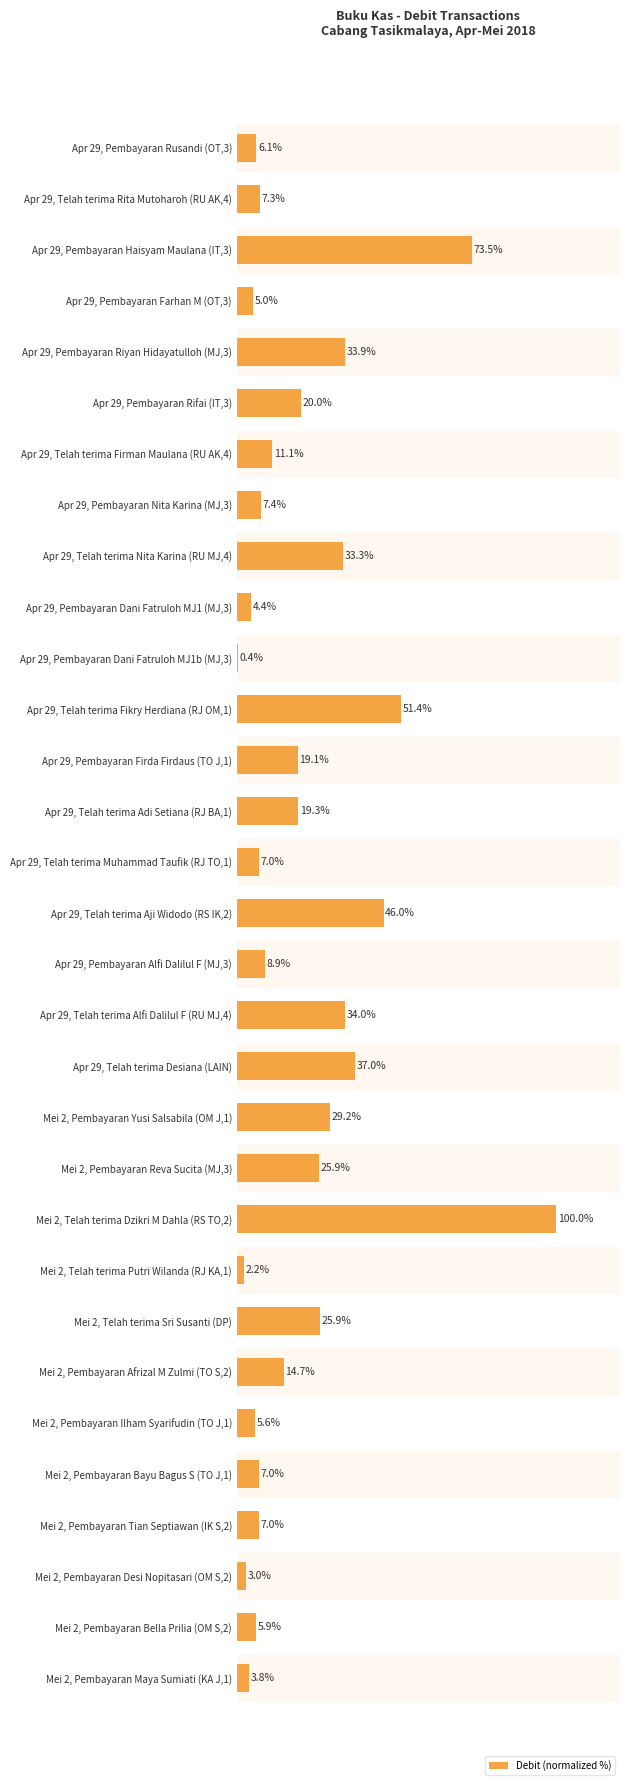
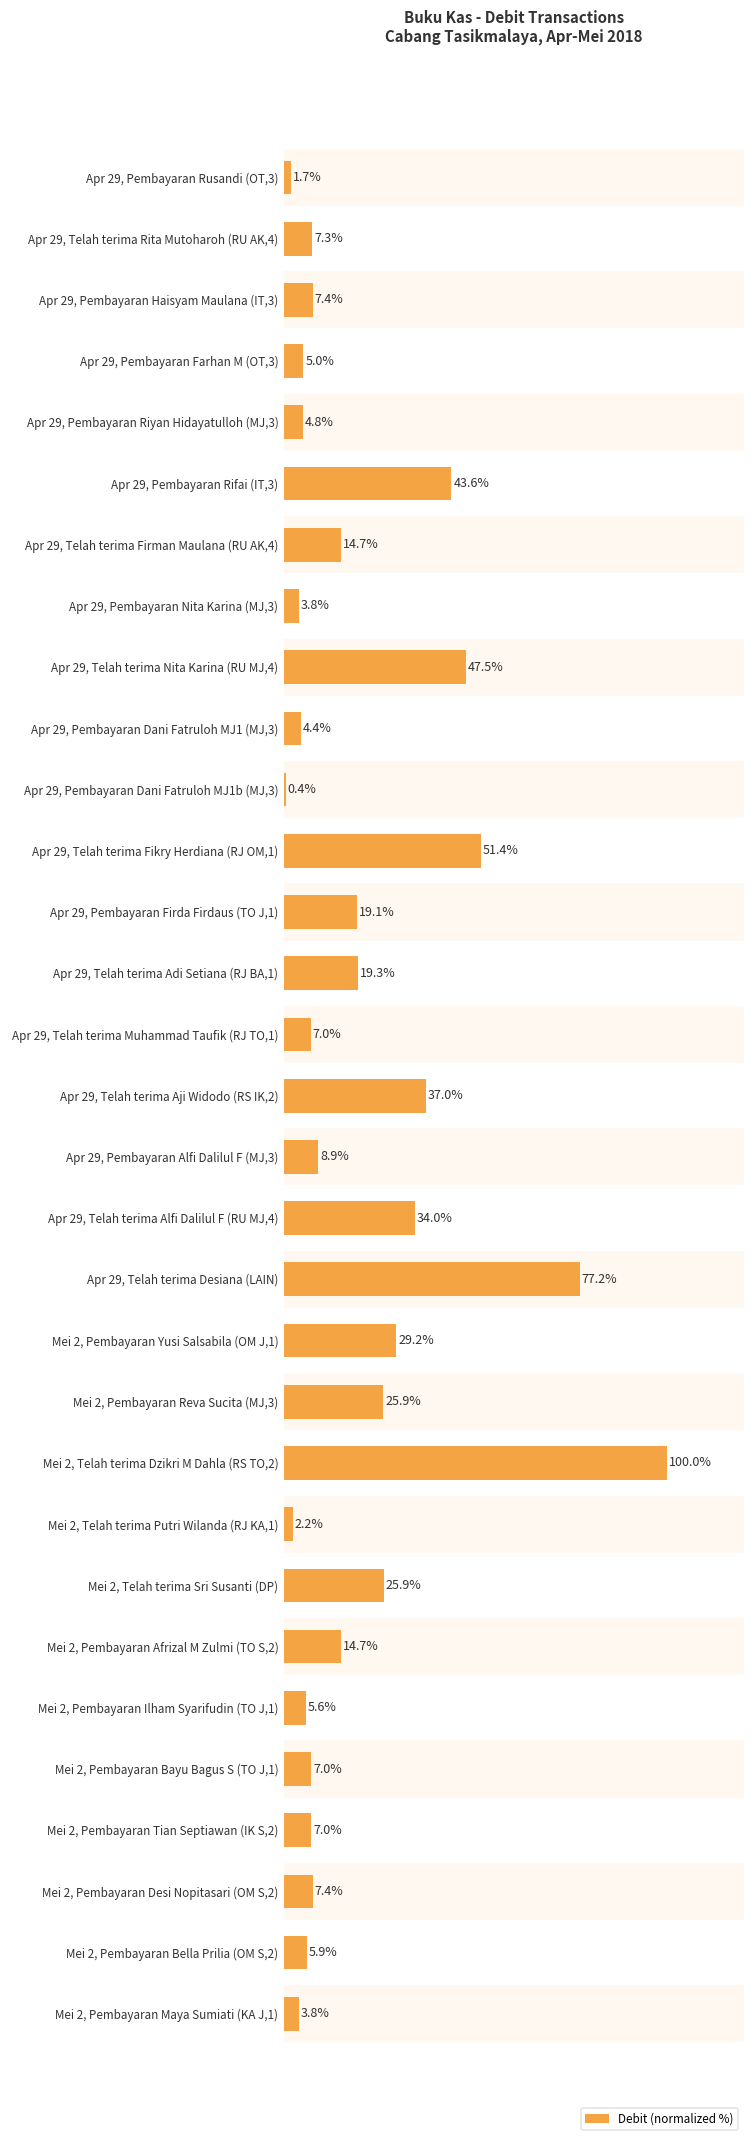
Apr 29, Pembayaran Rusandi (OT,3): 6.1% -> 1.7%
Apr 29, Pembayaran Haisyam Maulana (IT,3): 73.5% -> 7.4%
Apr 29, Pembayaran Riyan Hidayatulloh (MJ,3): 33.9% -> 4.8%
Apr 29, Pembayaran Rifai (IT,3): 20.0% -> 43.6%
Apr 29, Telah terima Firman Maulana (RU AK,4): 11.1% -> 14.7%
Apr 29, Pembayaran Nita Karina (MJ,3): 7.4% -> 3.8%
Apr 29, Telah terima Nita Karina (RU MJ,4): 33.3% -> 47.5%
Apr 29, Telah terima Aji Widodo (RS IK,2): 46.0% -> 37.0%
Apr 29, Telah terima Desiana (LAIN): 37.0% -> 77.2%
Mei 2, Pembayaran Desi Nopitasari (OM S,2): 3.0% -> 7.4%
